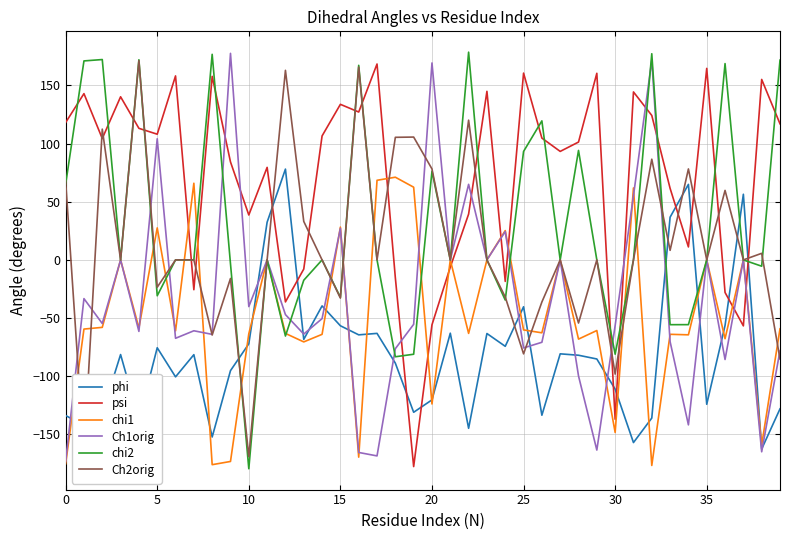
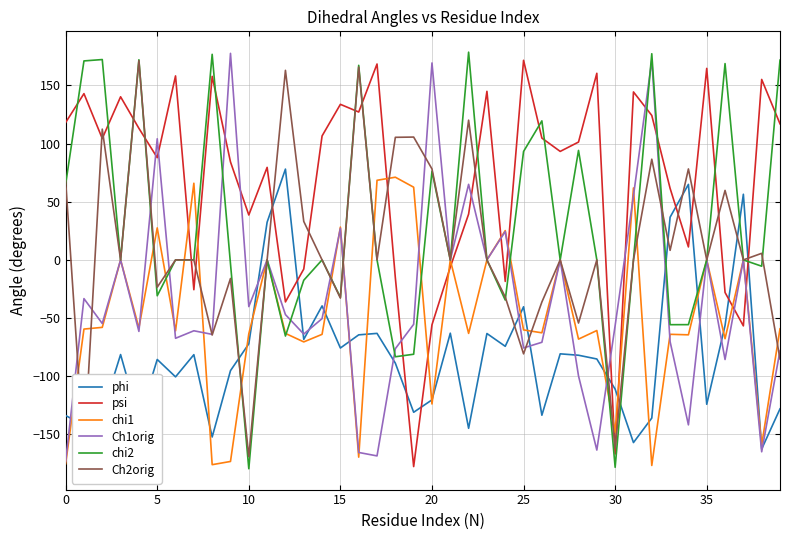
phi, 5: -76 -> -86
psi, 5: 108 -> 88
phi, 15: -57 -> -76
psi, 25: 161 -> 172
psi, 30: -137 -> -167
chi2, 30: -81 -> -178
Ch2orig, 30: -98 -> -162
